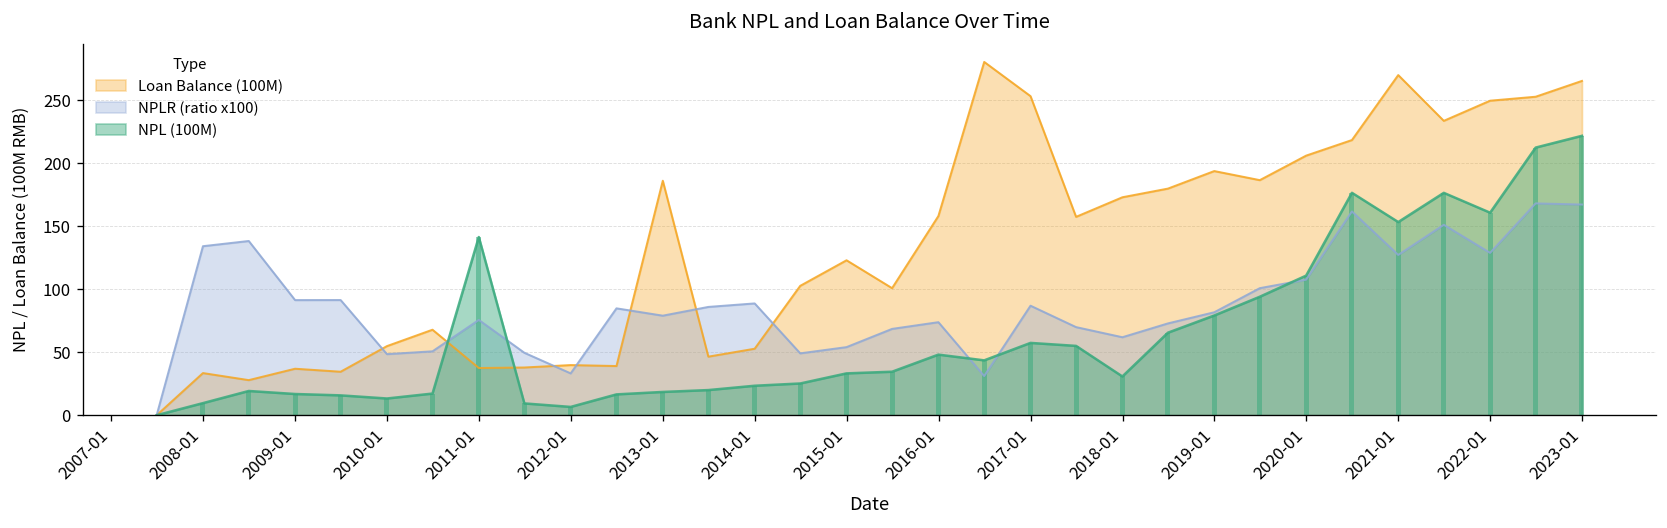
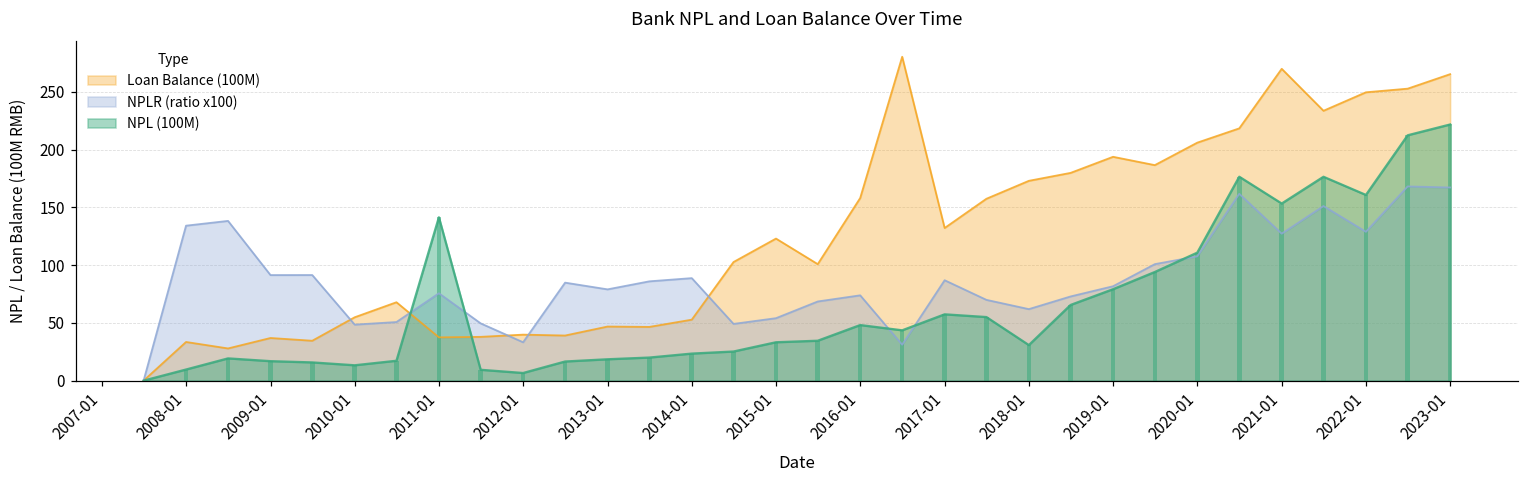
Loan Balance (100M), 2013-01: 186 -> 47
Loan Balance (100M), 2017-01: 253 -> 132
